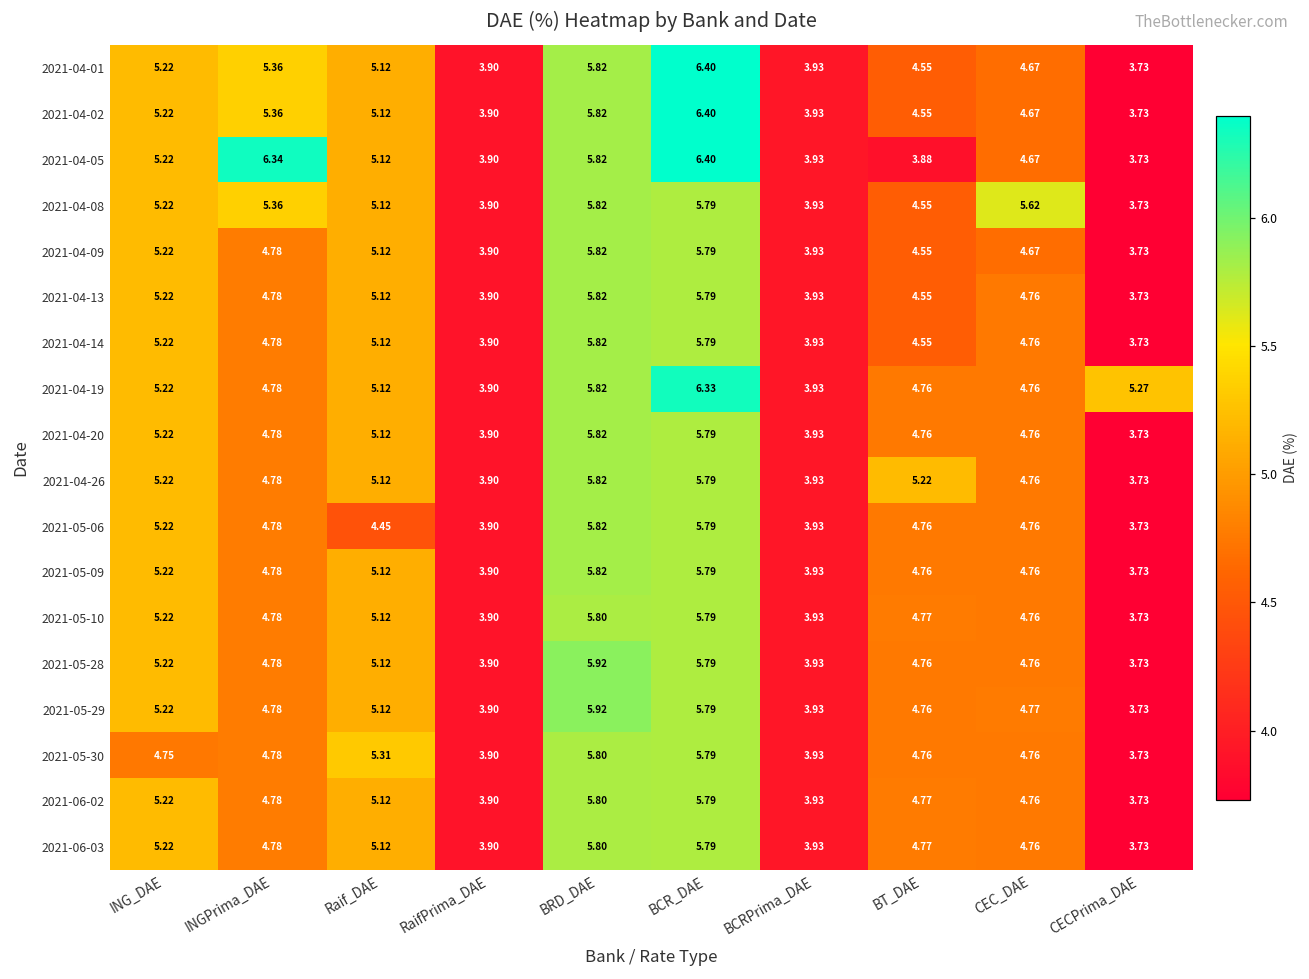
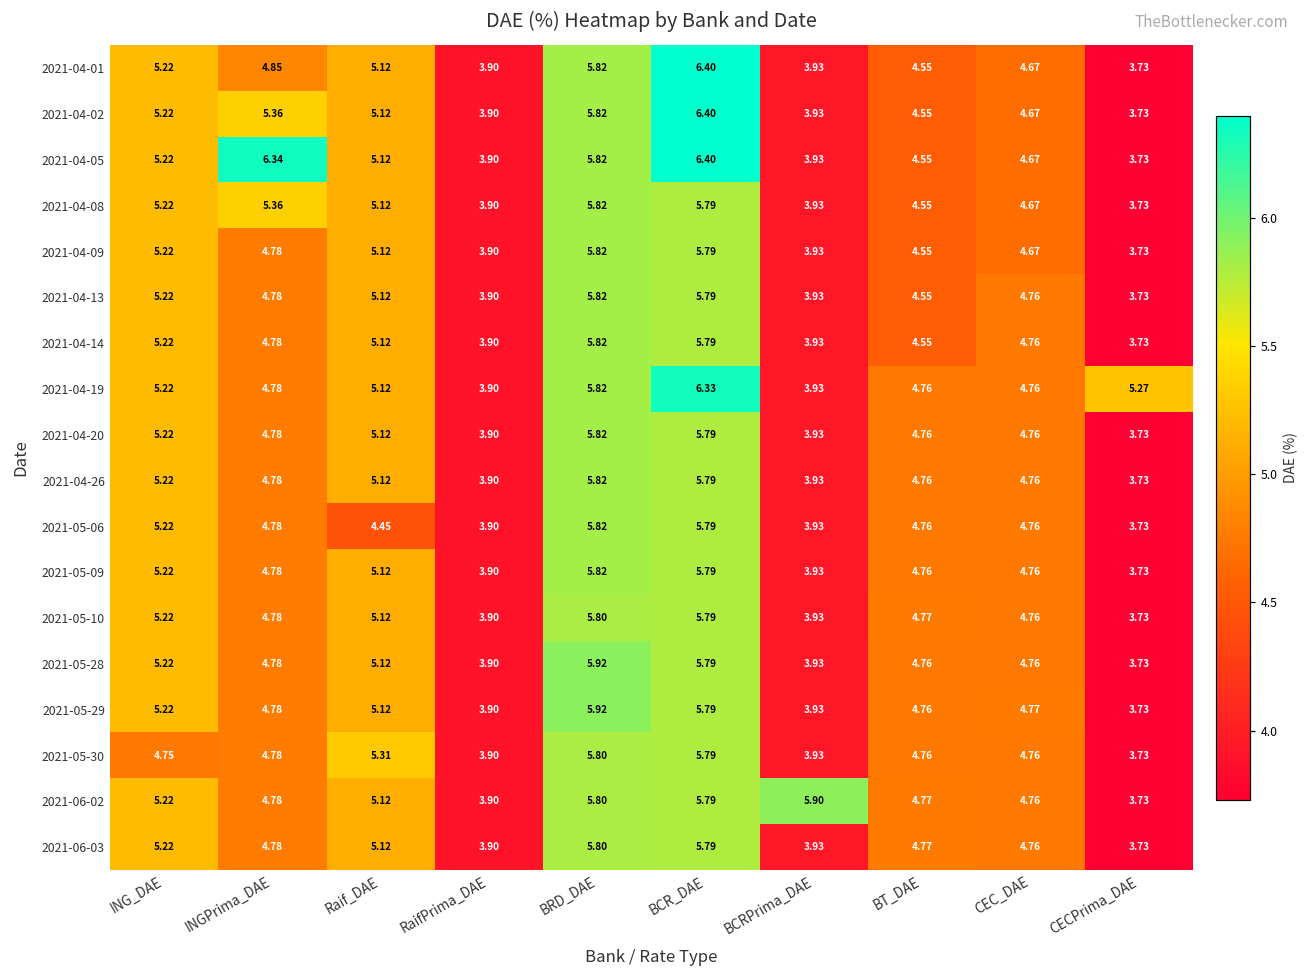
2021-04-01, INGPrima_DAE: 5.36 -> 4.85
2021-04-05, BT_DAE: 3.88 -> 4.55
2021-04-08, CEC_DAE: 5.62 -> 4.67
2021-04-26, BT_DAE: 5.22 -> 4.76
2021-06-02, BCRPrima_DAE: 3.93 -> 5.90
